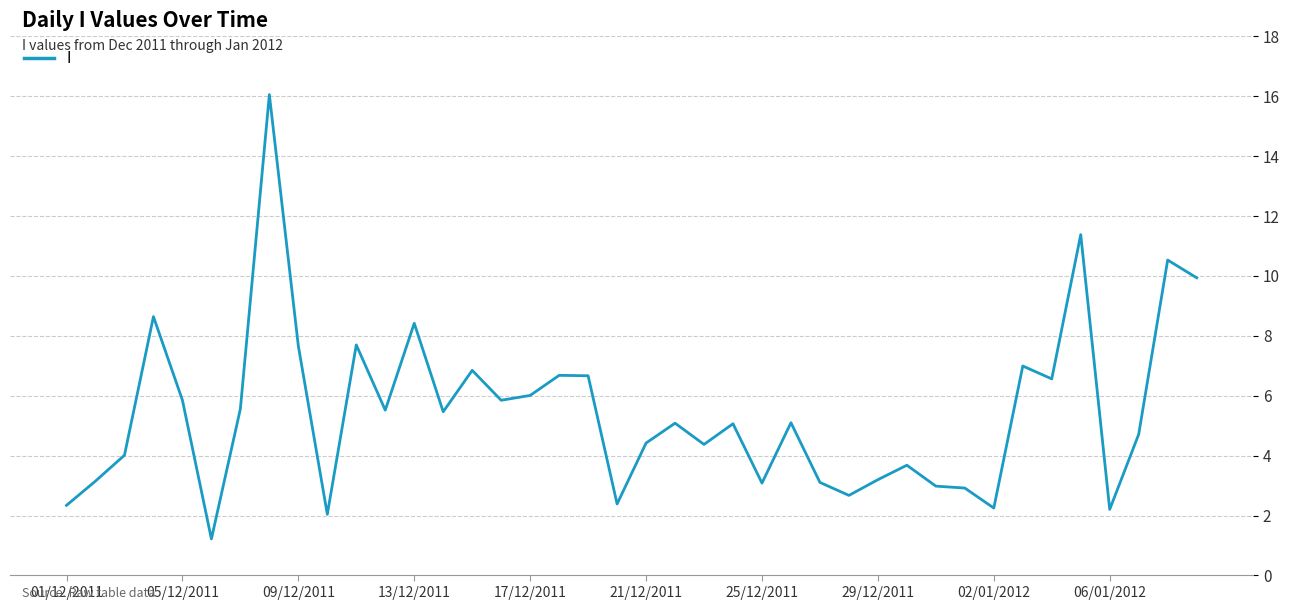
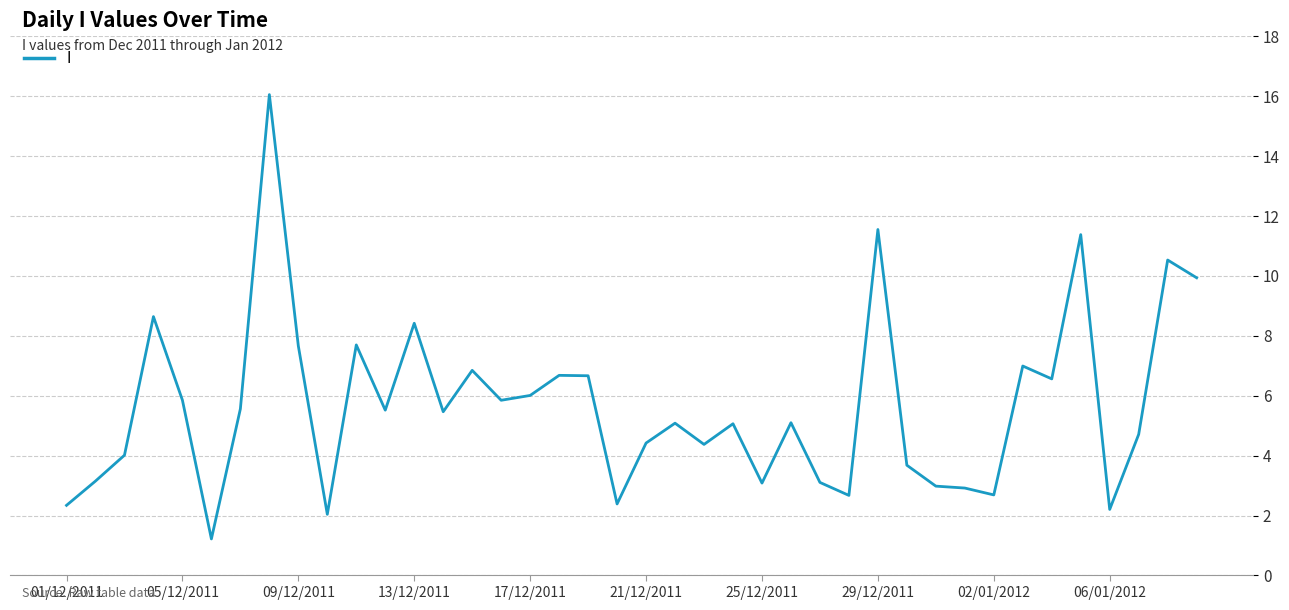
29/12/2011: 3.2 -> 11.6
02/01/2012: 2.2 -> 2.7
